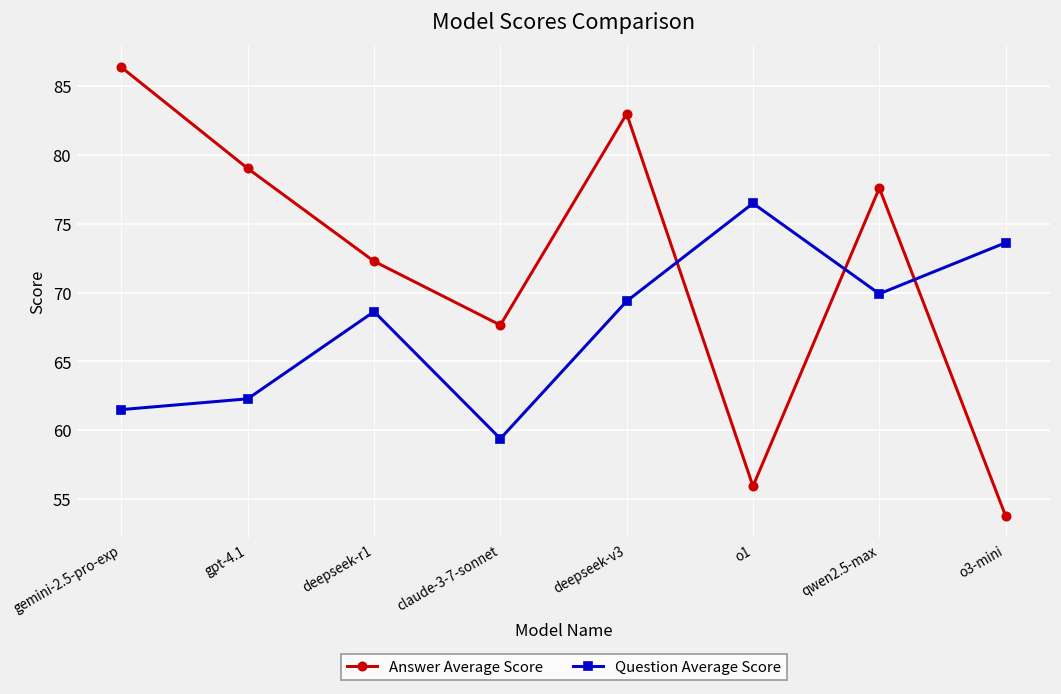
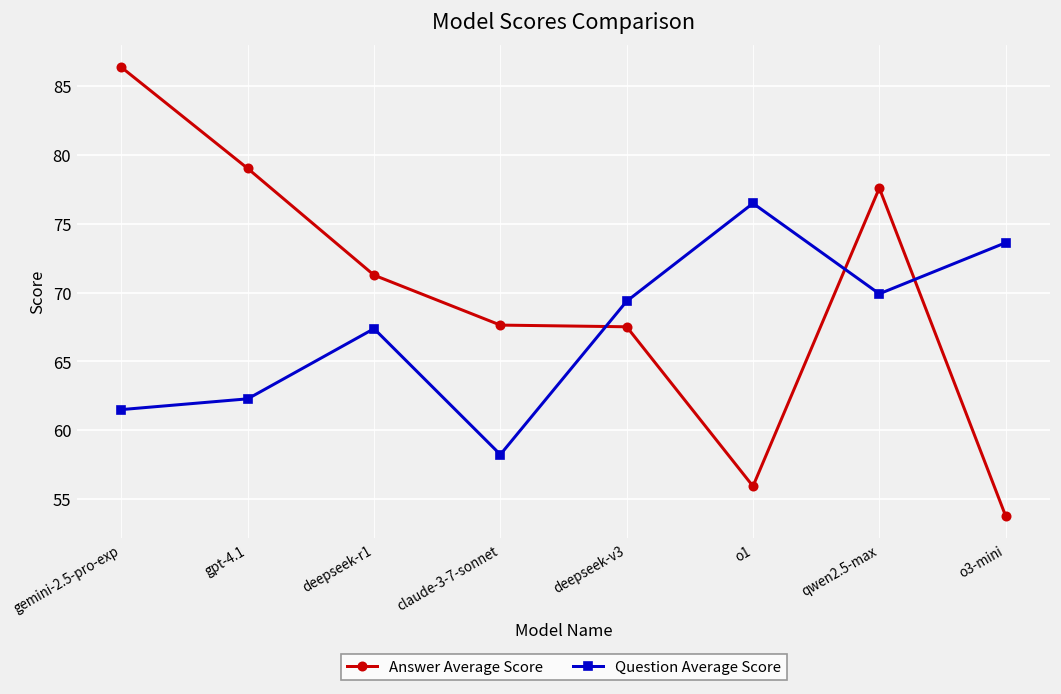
Answer Average Score, deepseek-r1: 72.3 -> 71.3
Question Average Score, deepseek-r1: 68.6 -> 67.4
Question Average Score, claude-3-7-sonnet: 59.4 -> 58.2
Answer Average Score, deepseek-v3: 83.0 -> 67.5
